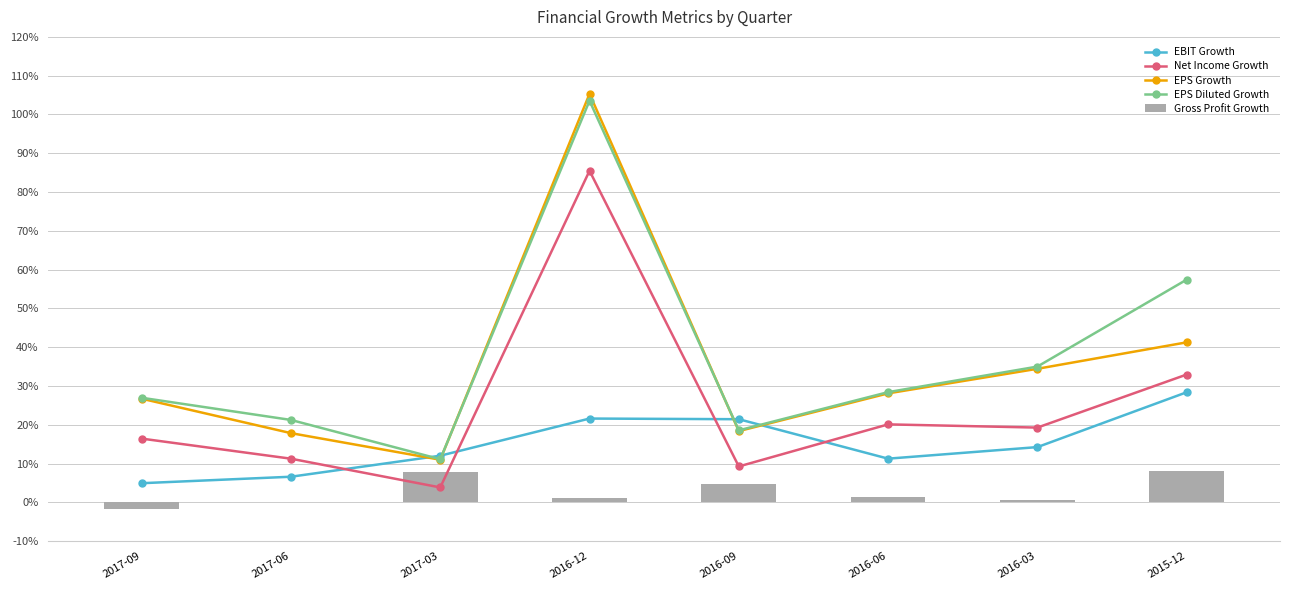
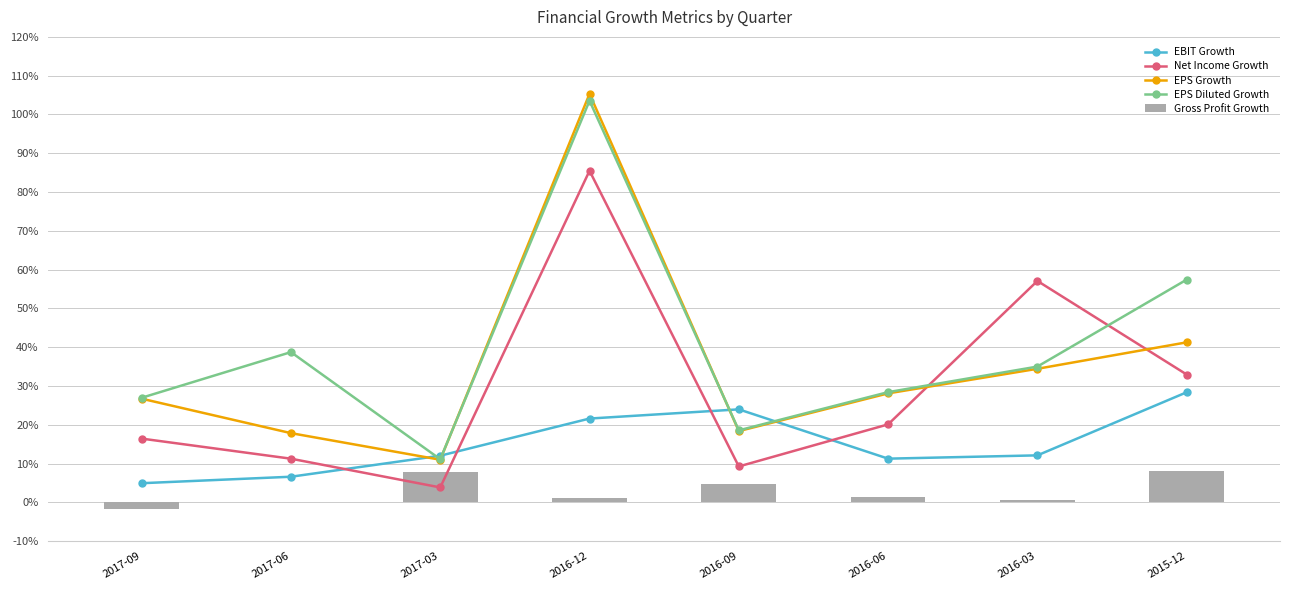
EPS Diluted Growth, 2017-06: 21% -> 39%
EBIT Growth, 2016-09: 21% -> 24%
EBIT Growth, 2016-03: 14% -> 12%
Net Income Growth, 2016-03: 19% -> 57%
